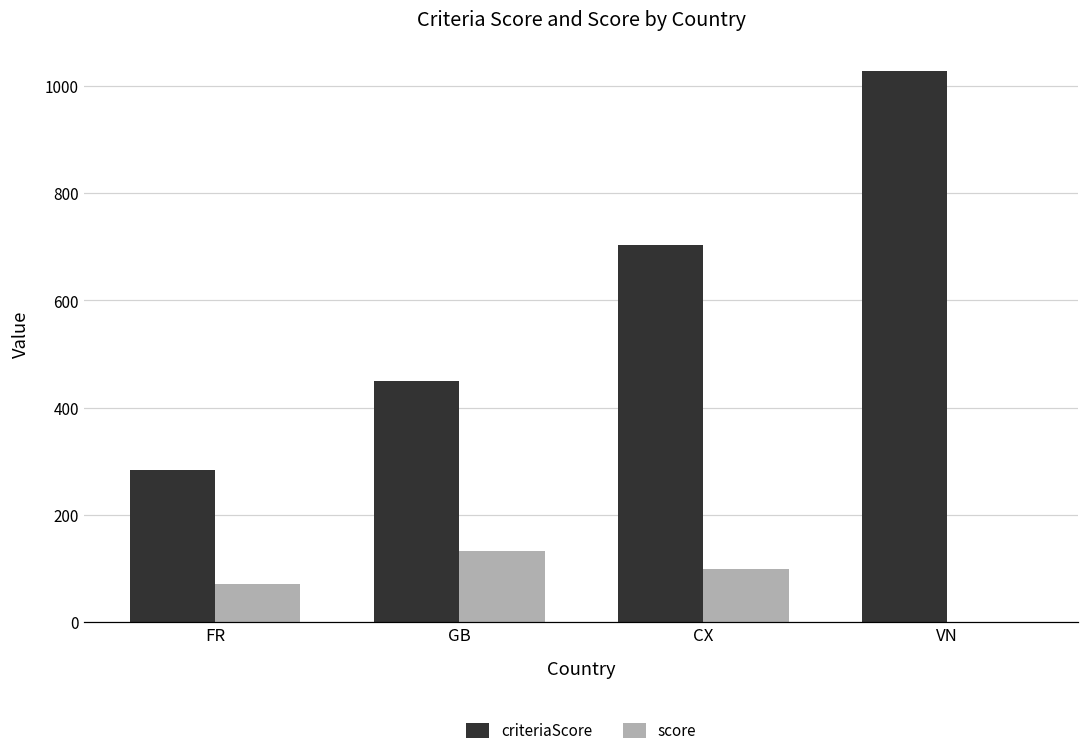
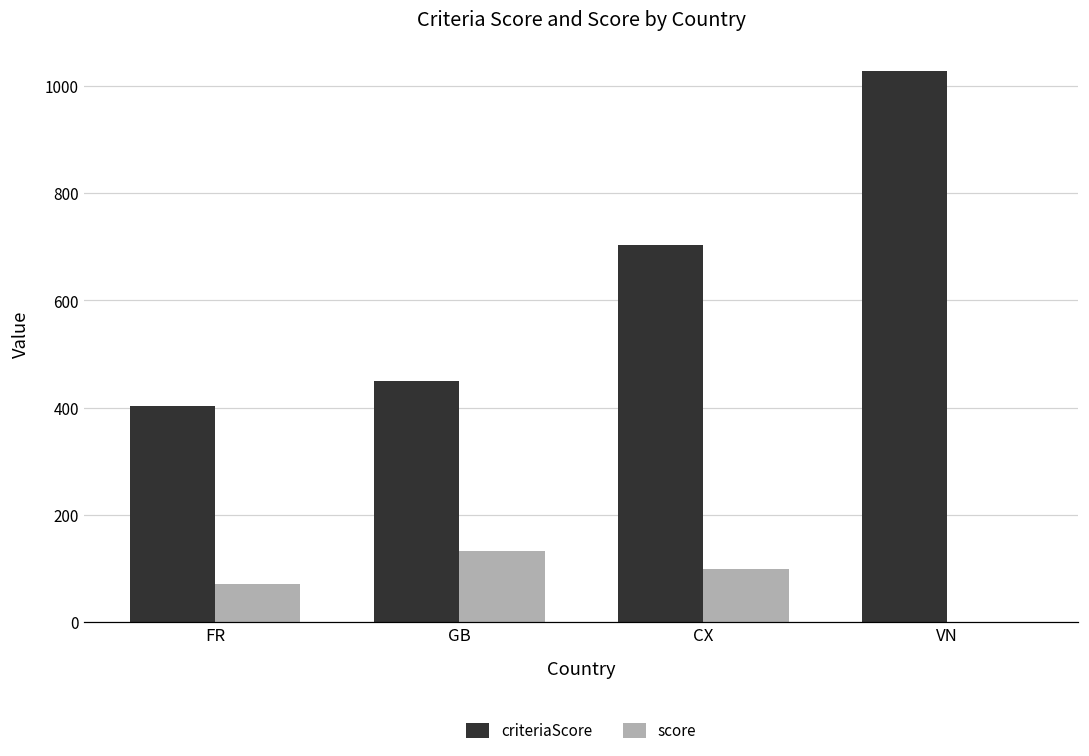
criteriaScore, FR: 280 -> 400
